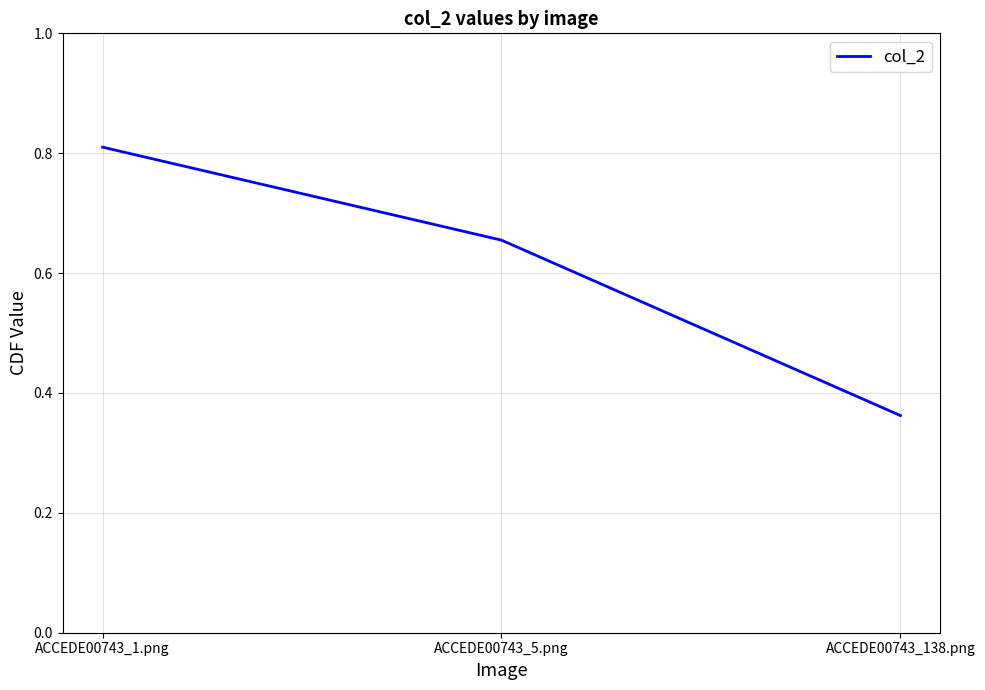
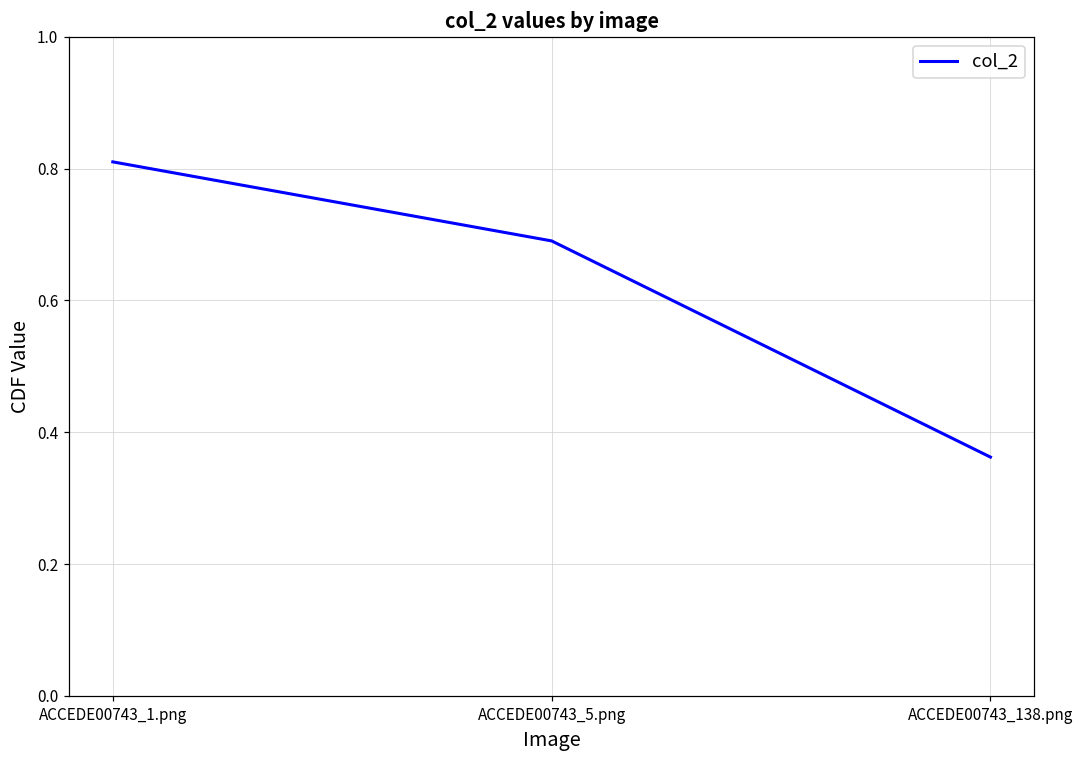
ACCEDE00743_5.png: 0.65 -> 0.69
